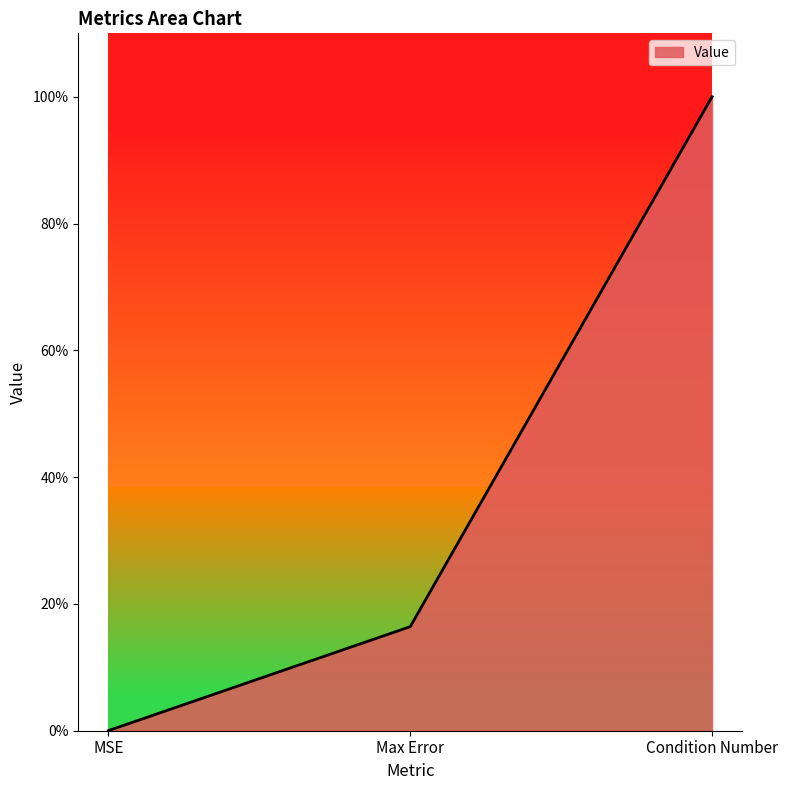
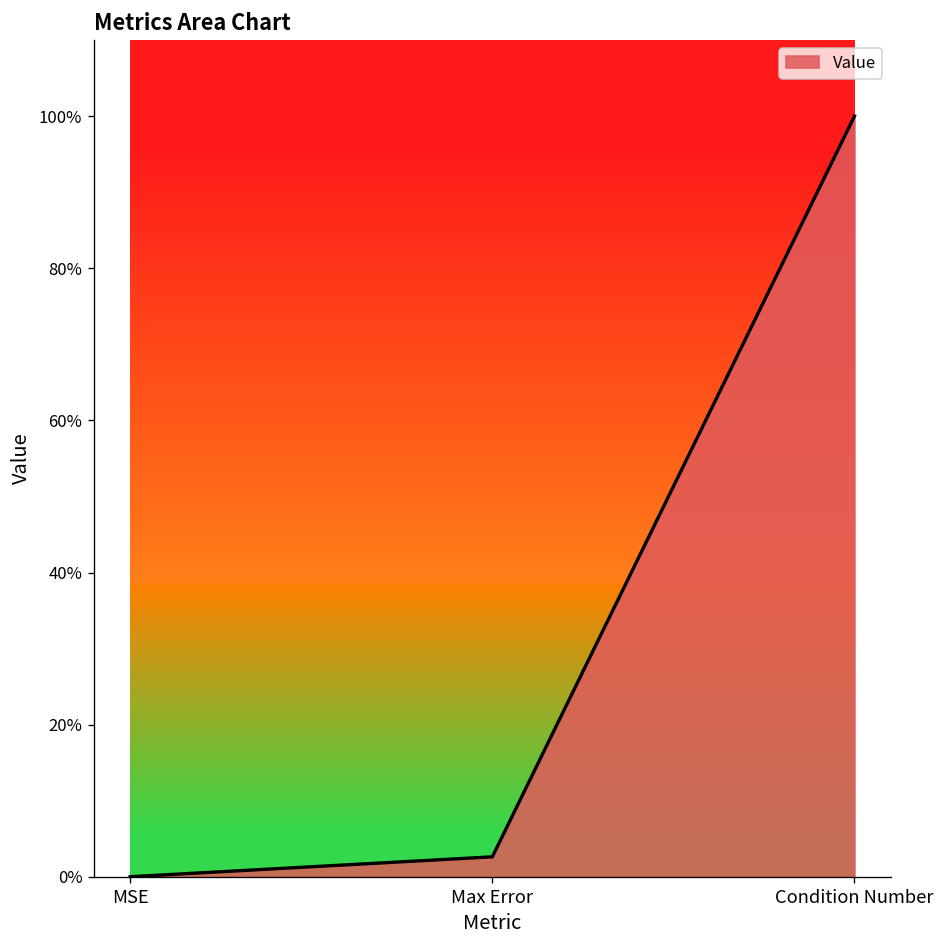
Max Error: 16% -> 3%
